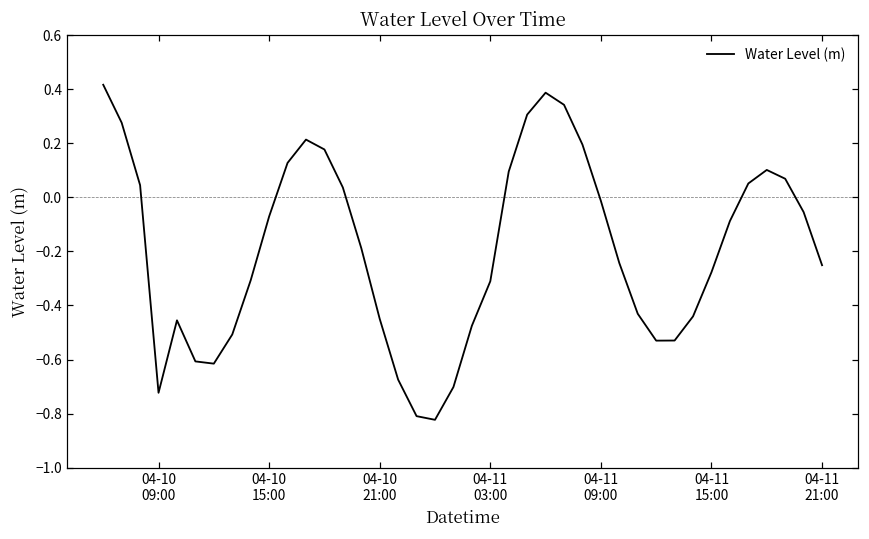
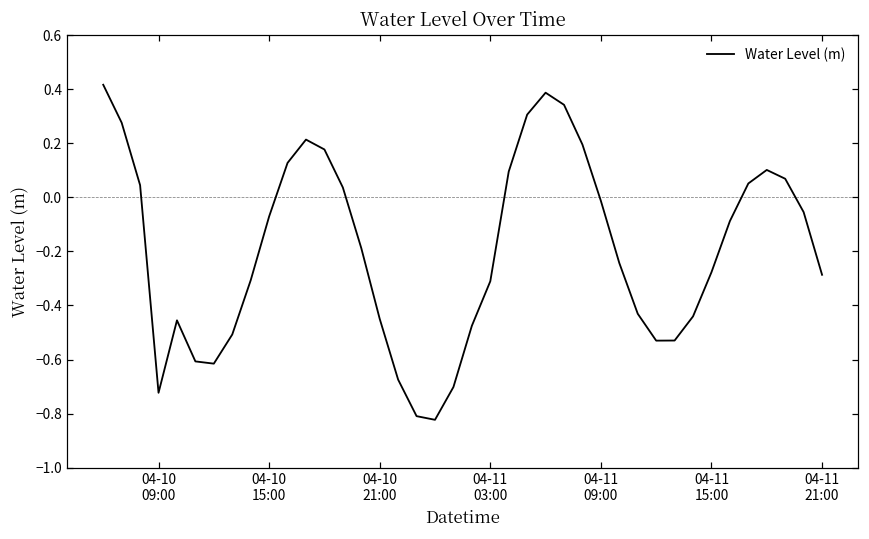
04-11 21:00: -0.25 -> -0.29
